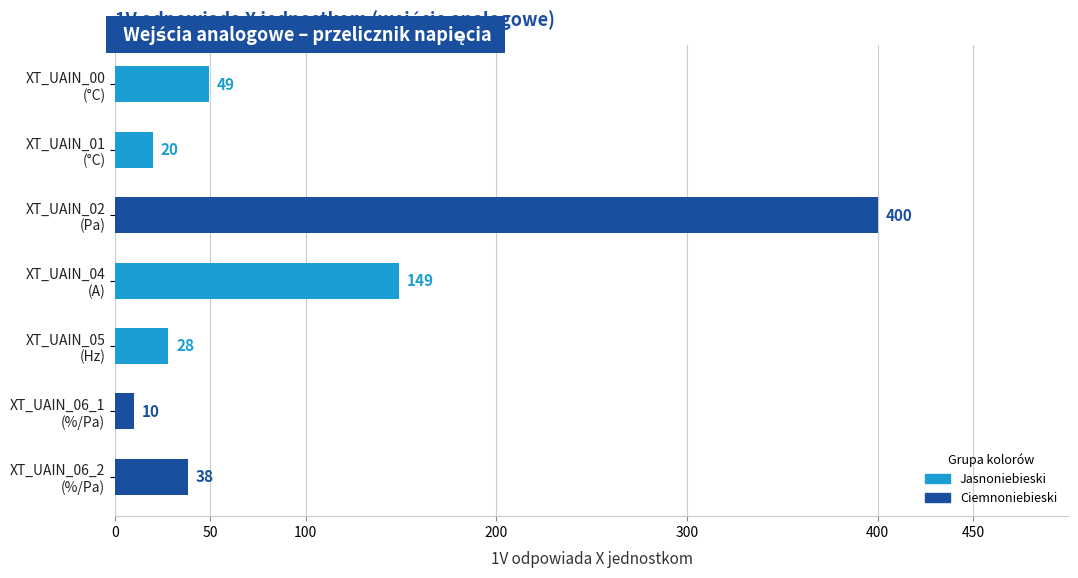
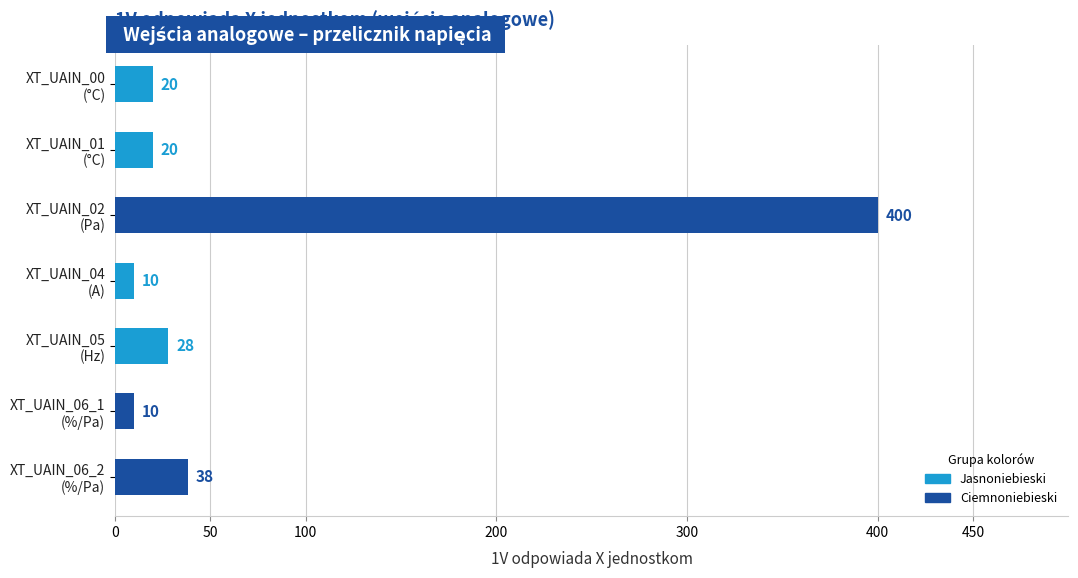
XT_UAIN_00 (°C): 49 -> 20
XT_UAIN_04 (A): 149 -> 10
